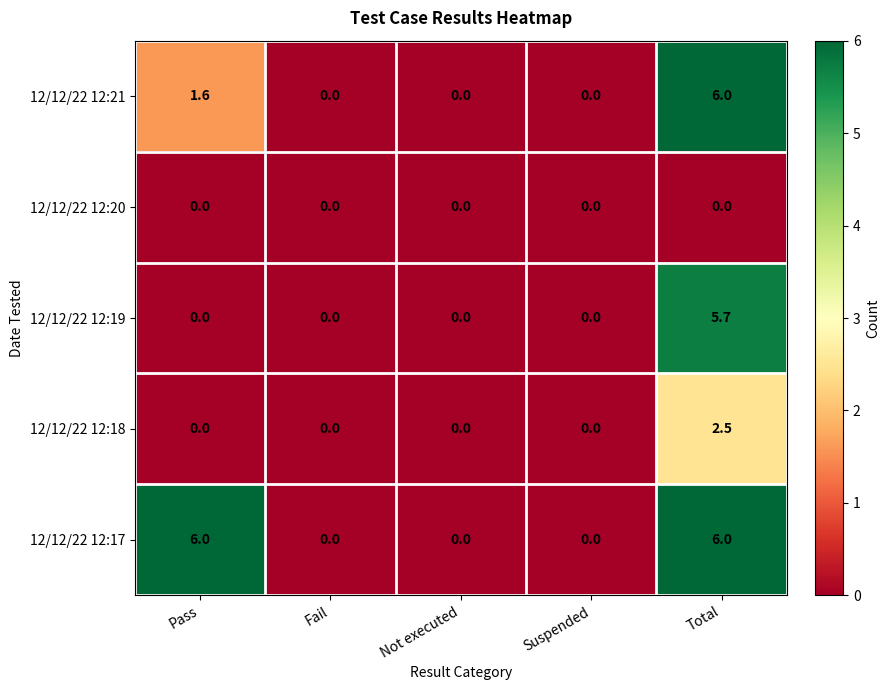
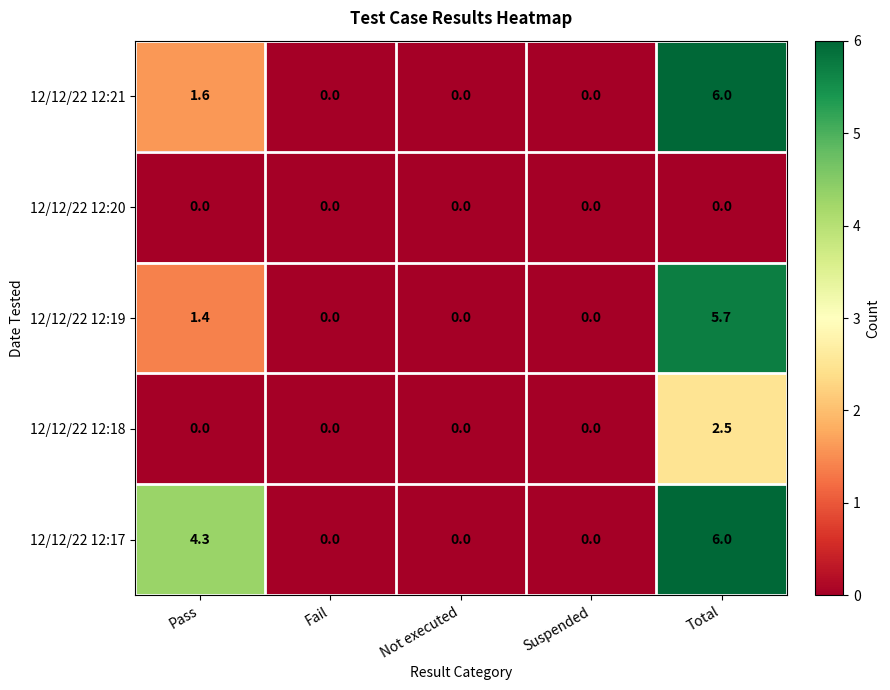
12/12/22 12:19, Pass: 0.0 -> 1.4
12/12/22 12:17, Pass: 6.0 -> 4.3
